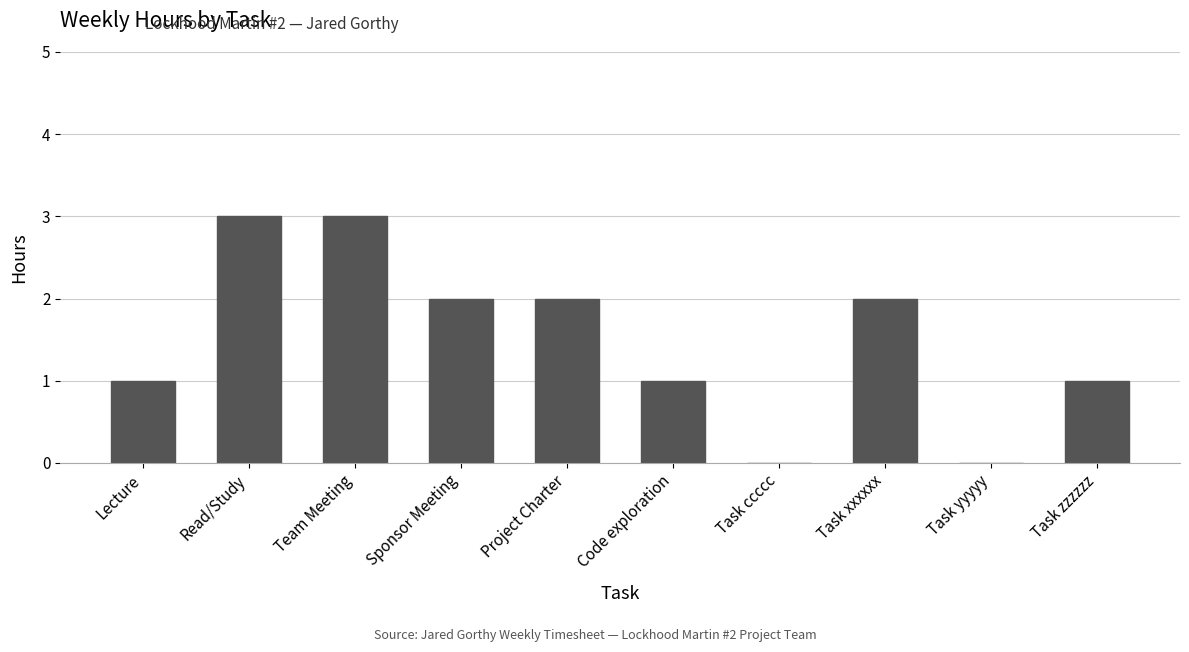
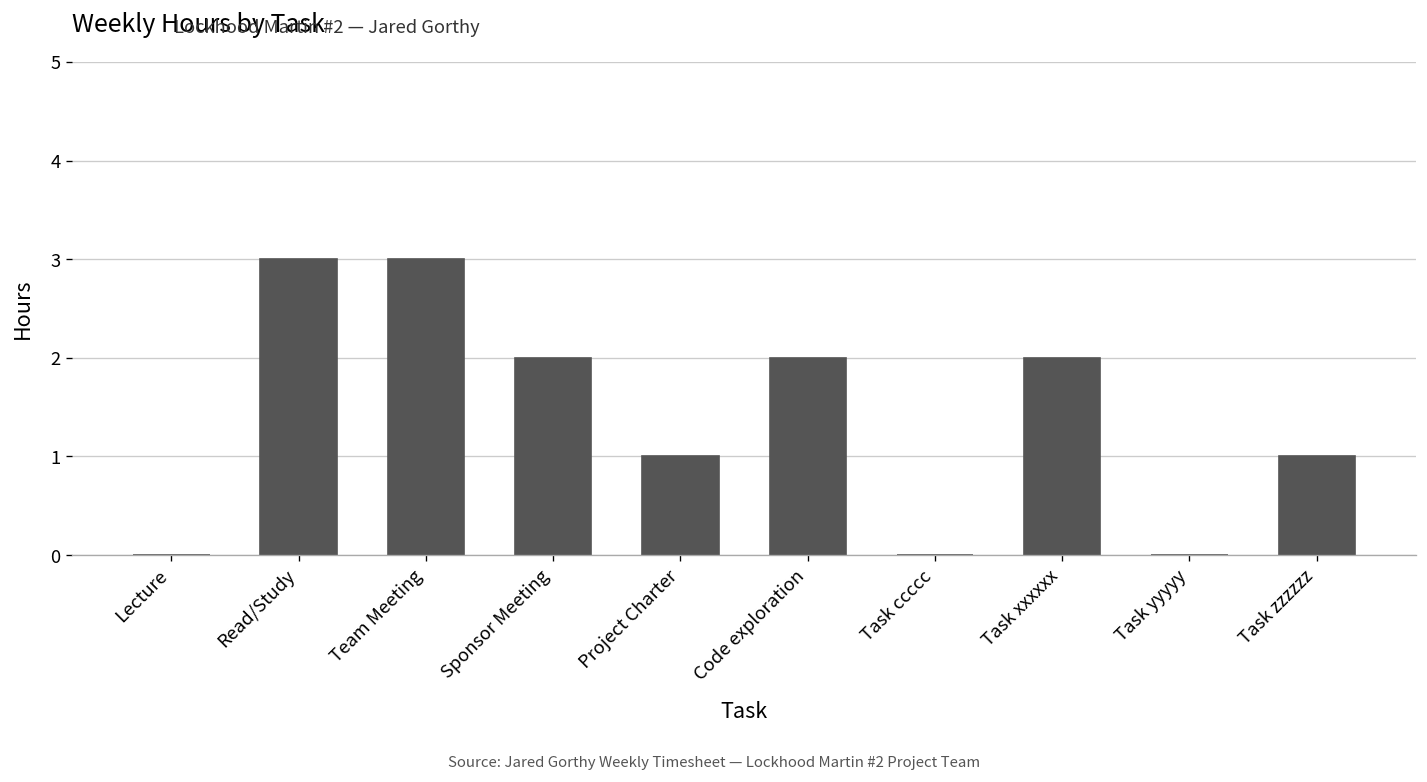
Lecture: 1 -> 0
Project Charter: 2 -> 1
Code exploration: 1 -> 2
